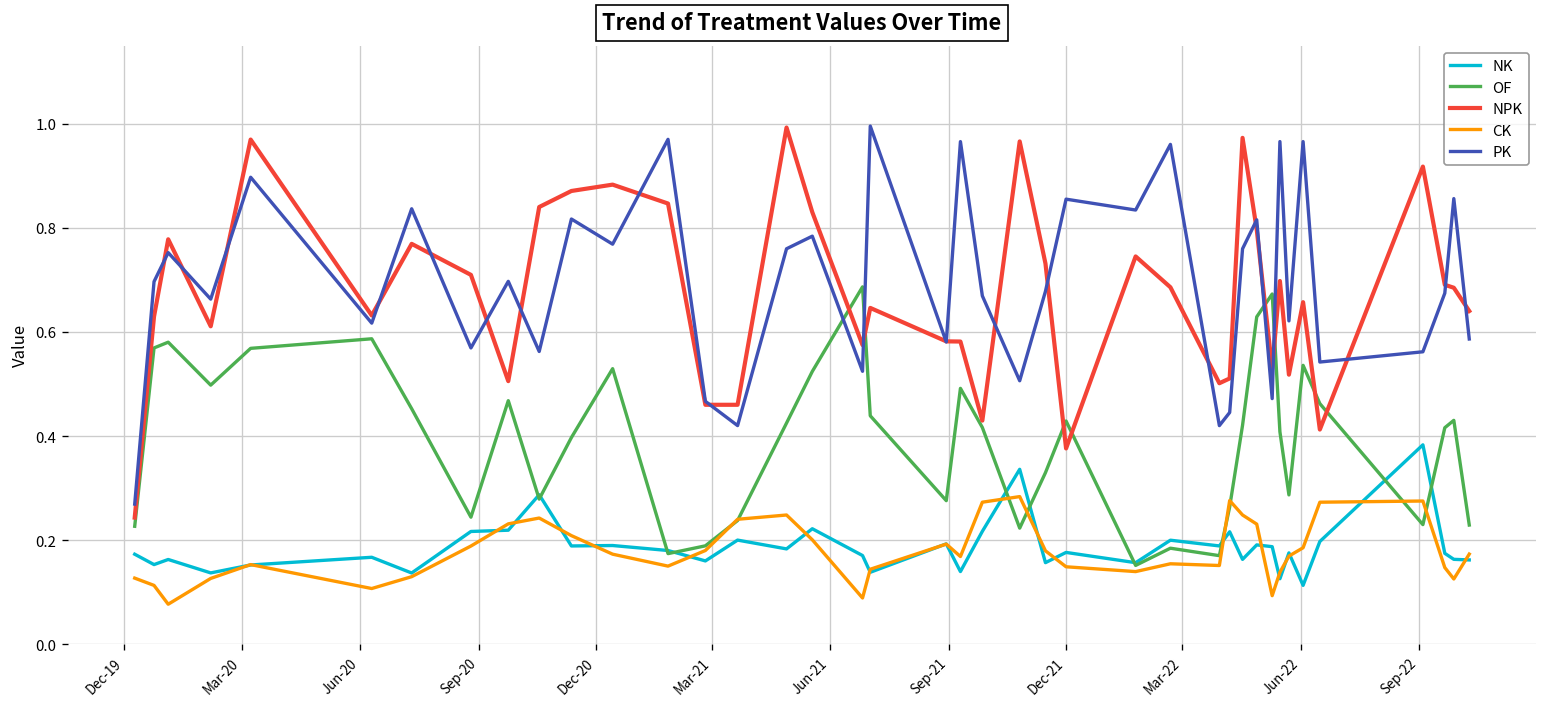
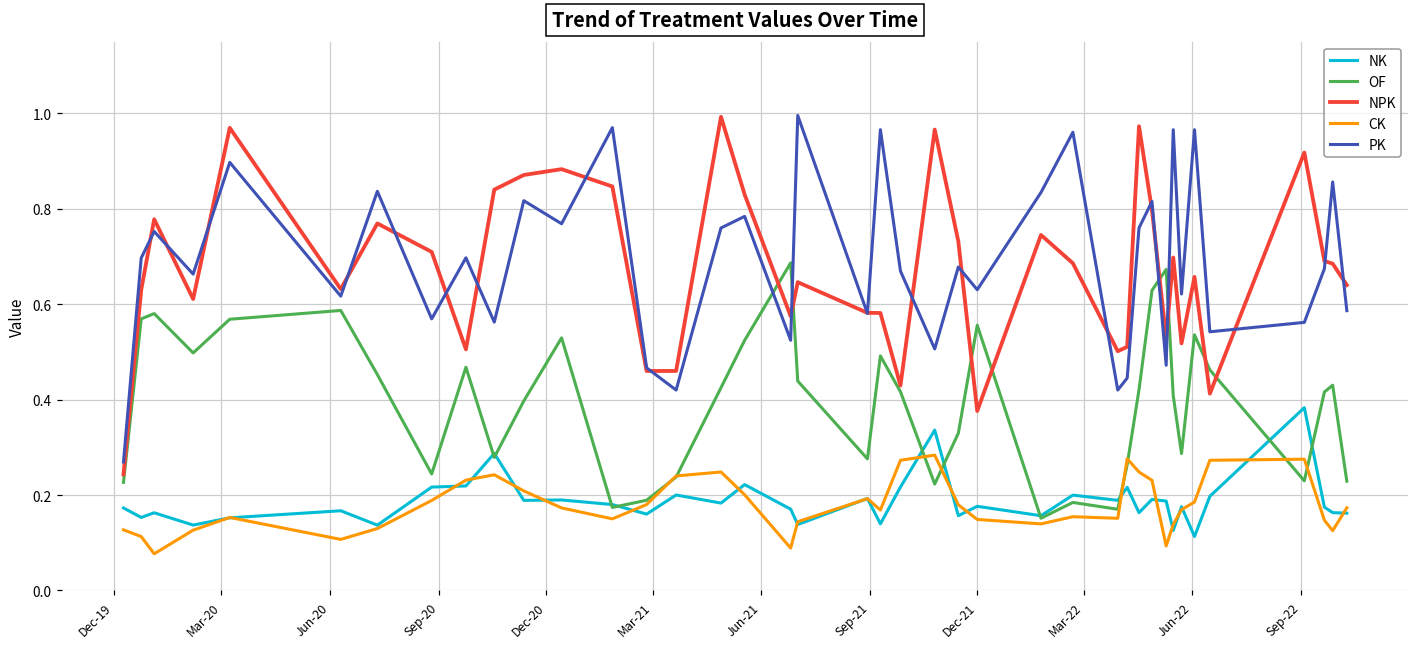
OF, Dec-21: 0.43 -> 0.56
PK, Dec-21: 0.86 -> 0.63
